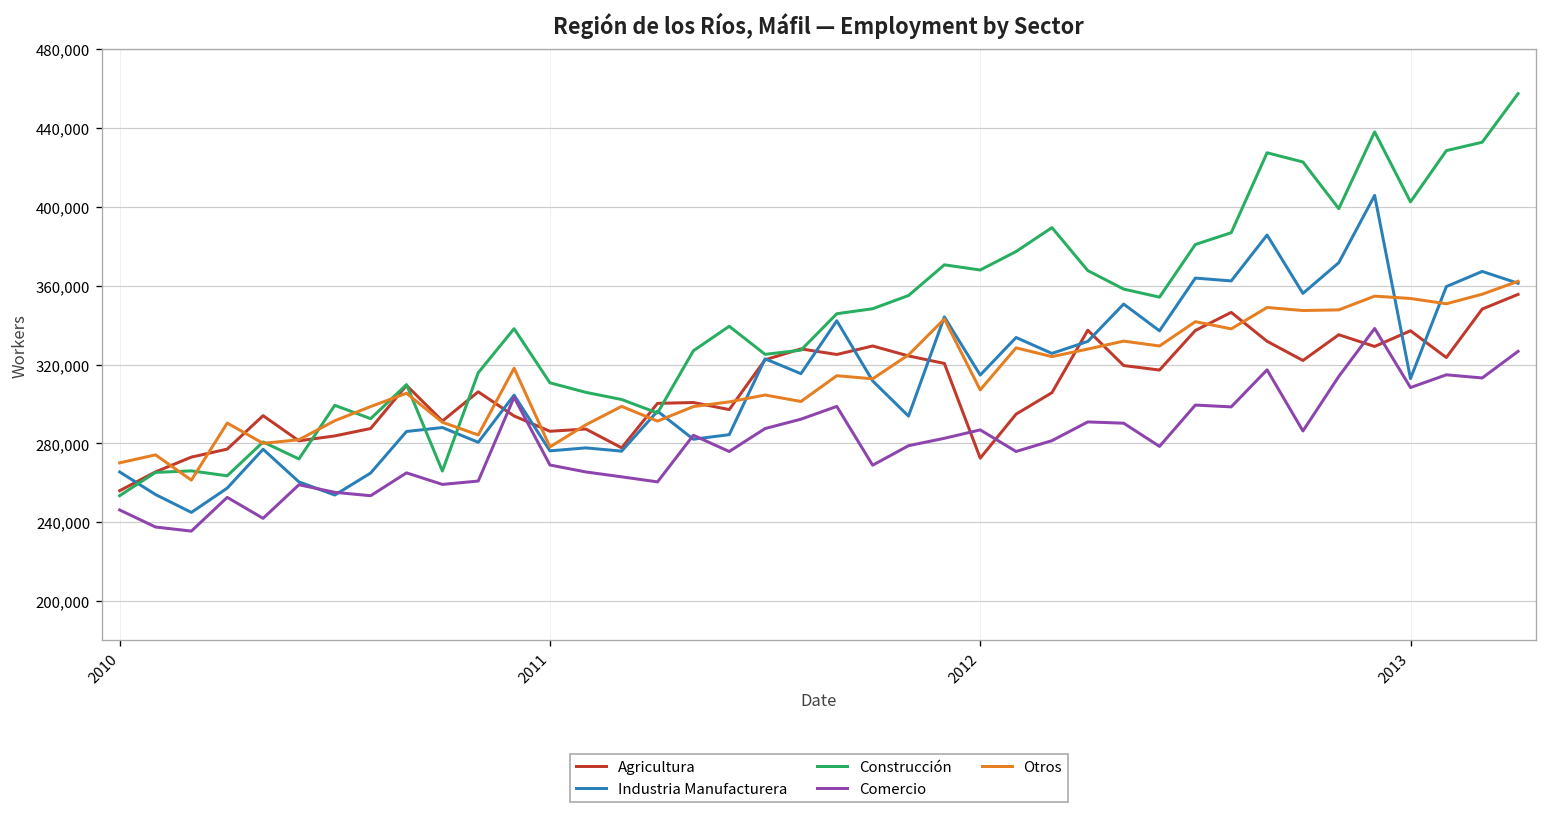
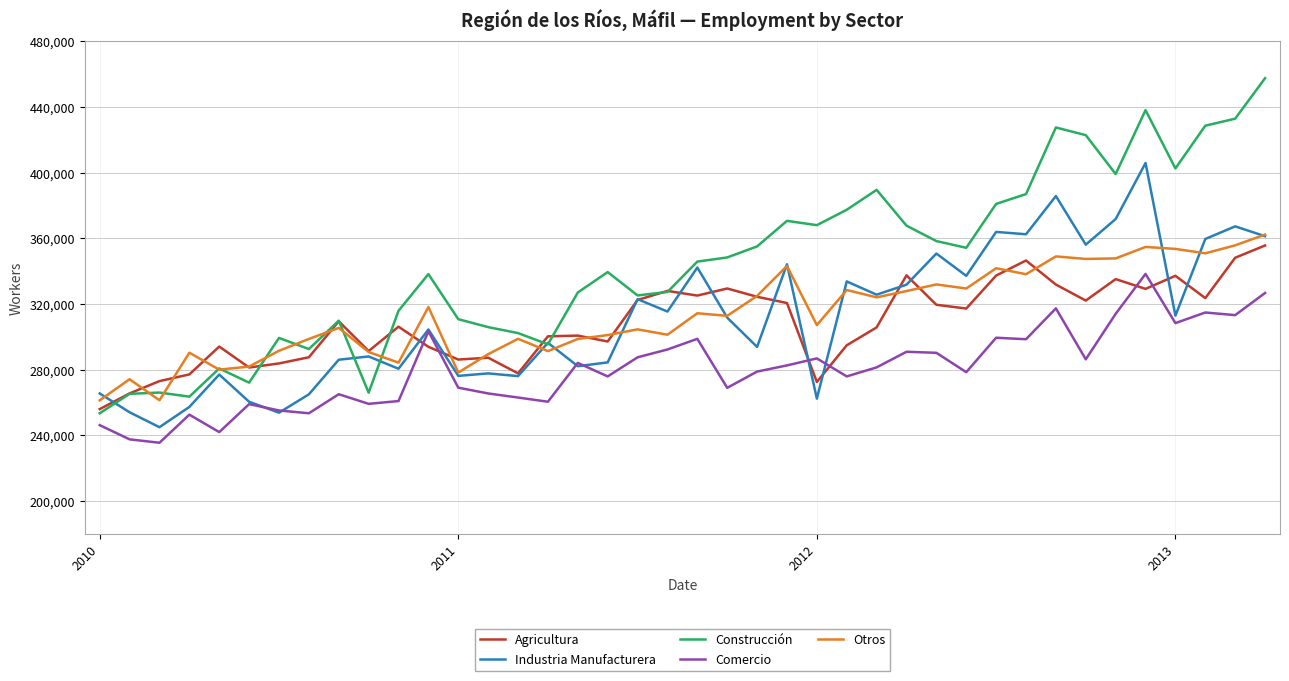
Otros, 2010: 270,000 -> 261,000
Industria Manufacturera, 2012: 315,000 -> 262,000
